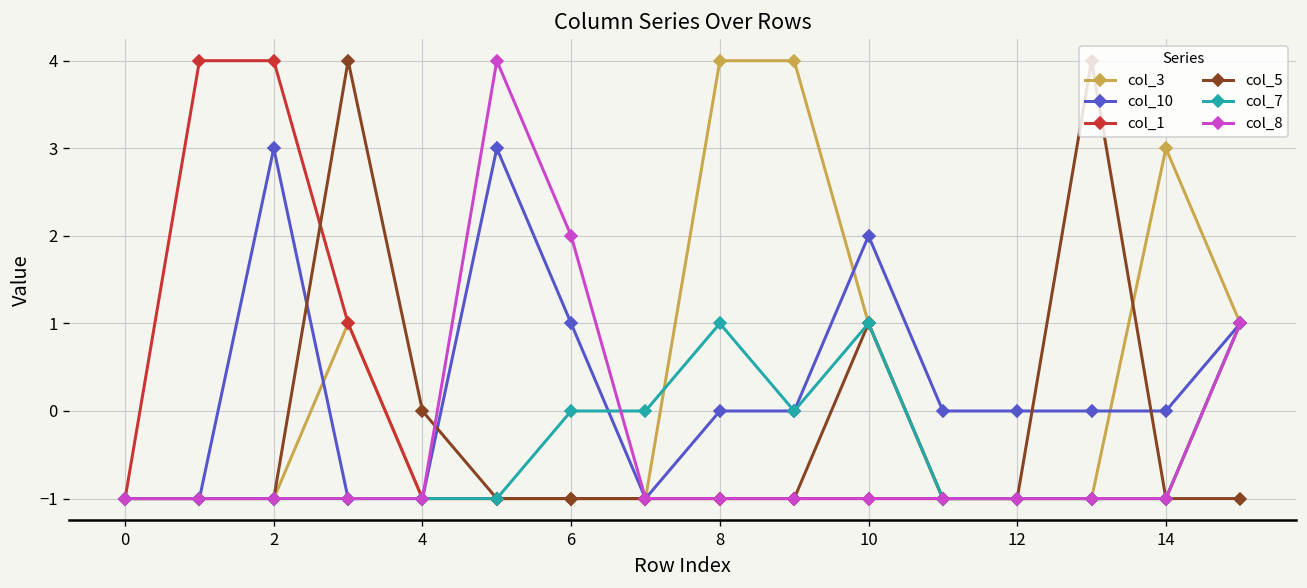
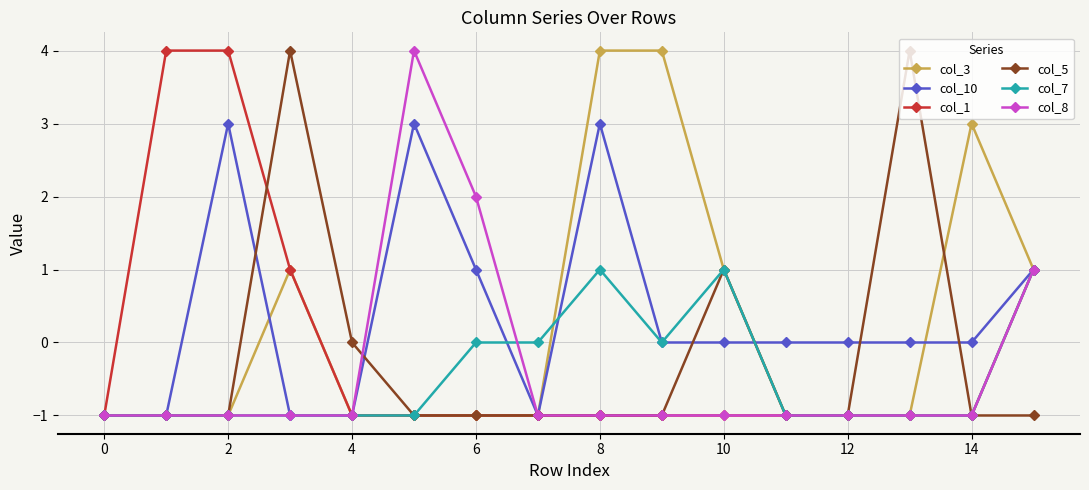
col_10, 8: 0 -> 3
col_10, 10: 2 -> 0
